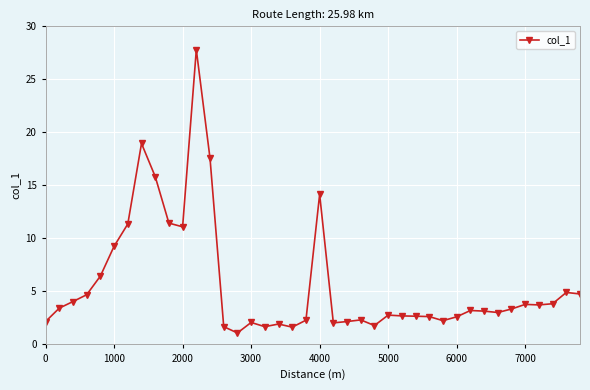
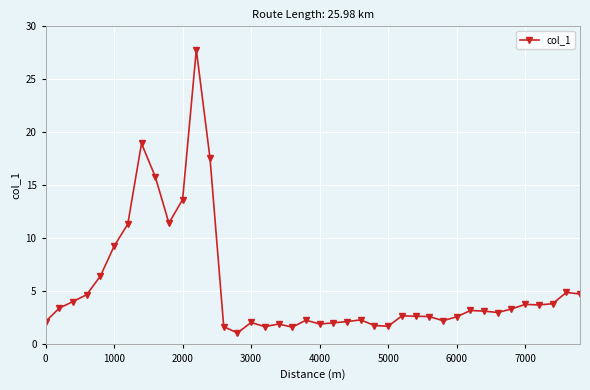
2000: 11.1 -> 13.7
4000: 14.2 -> 1.9
5000: 2.8 -> 1.7
